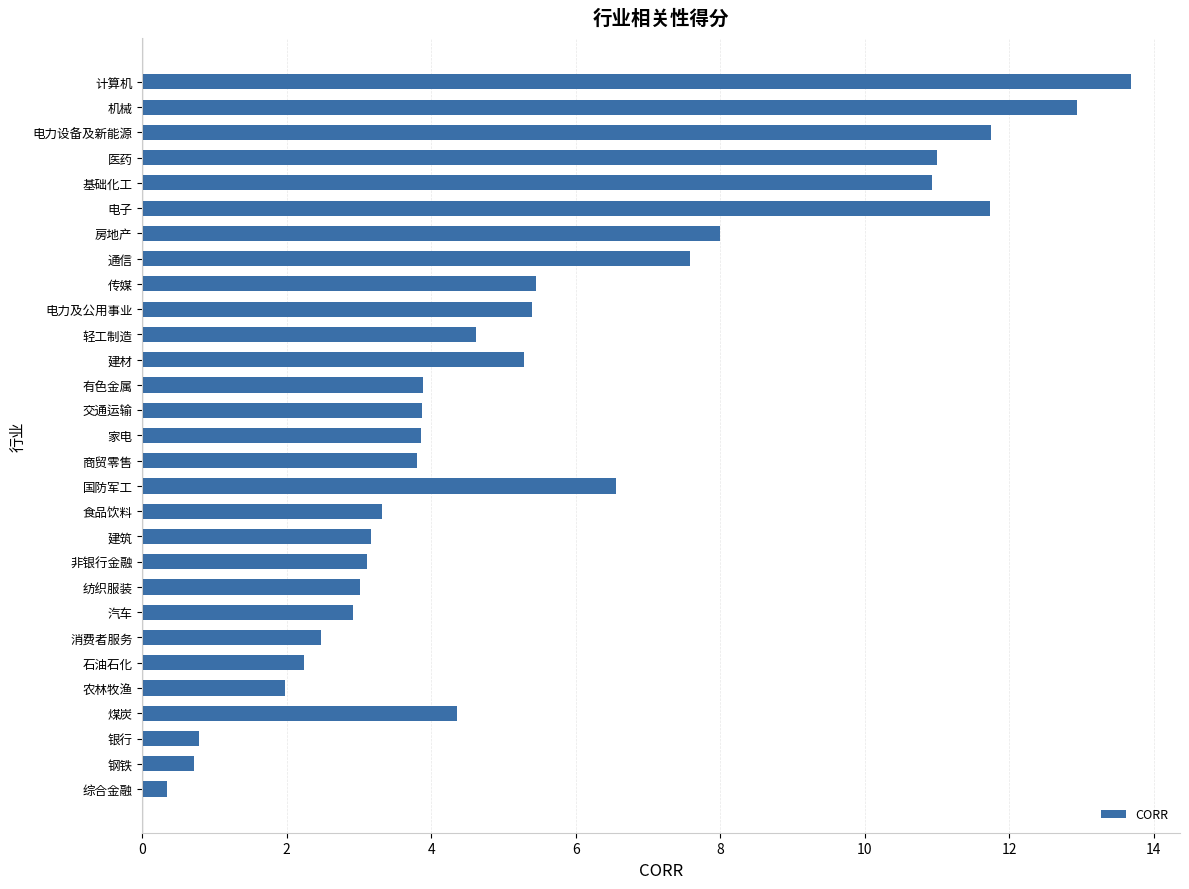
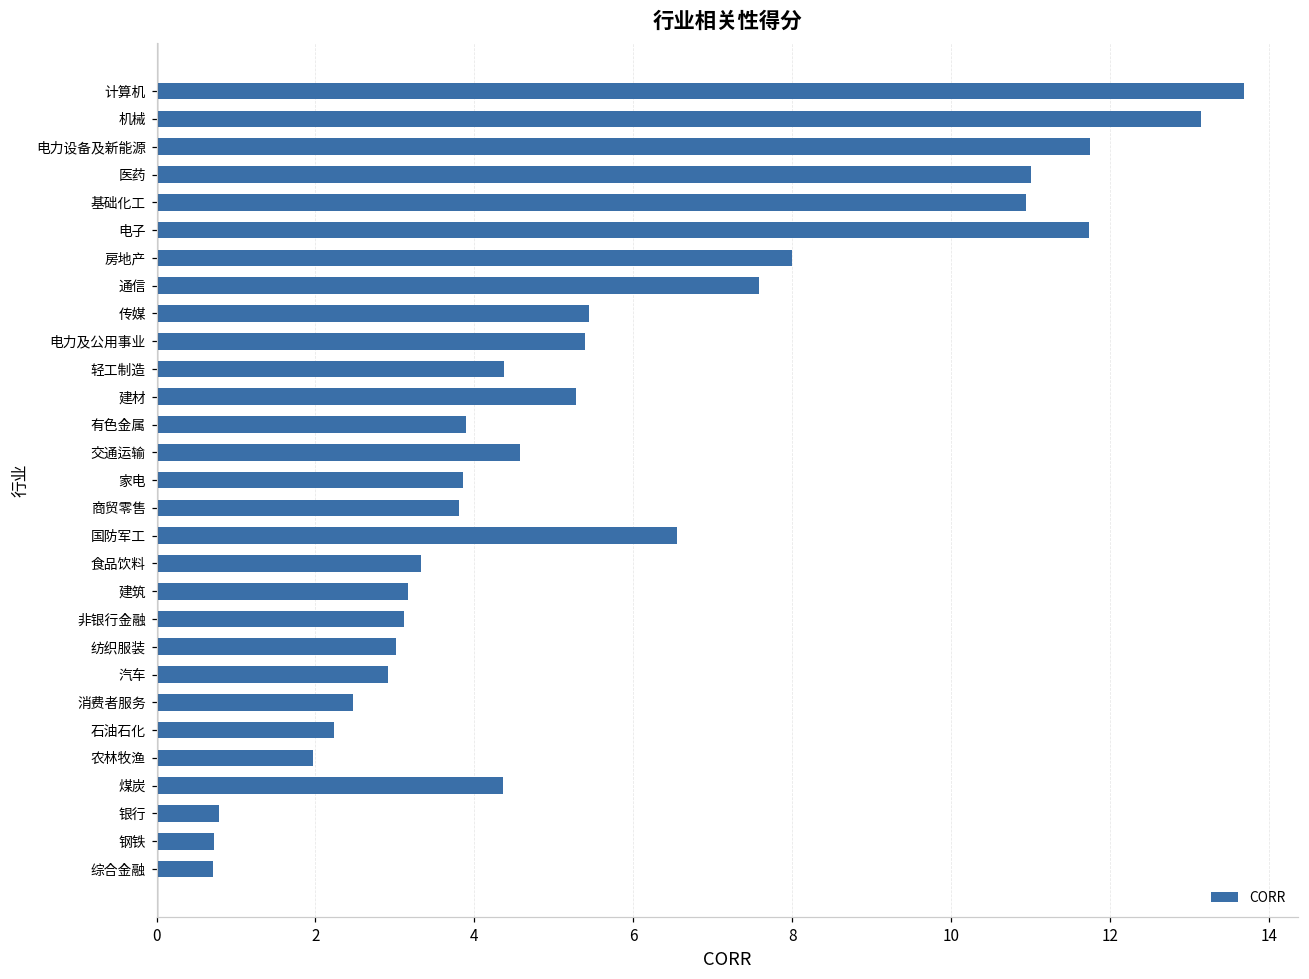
机械: 12.9 -> 13.1
轻工制造: 4.6 -> 4.4
交通运输: 3.9 -> 4.6
综合金融: 0.3 -> 0.7
